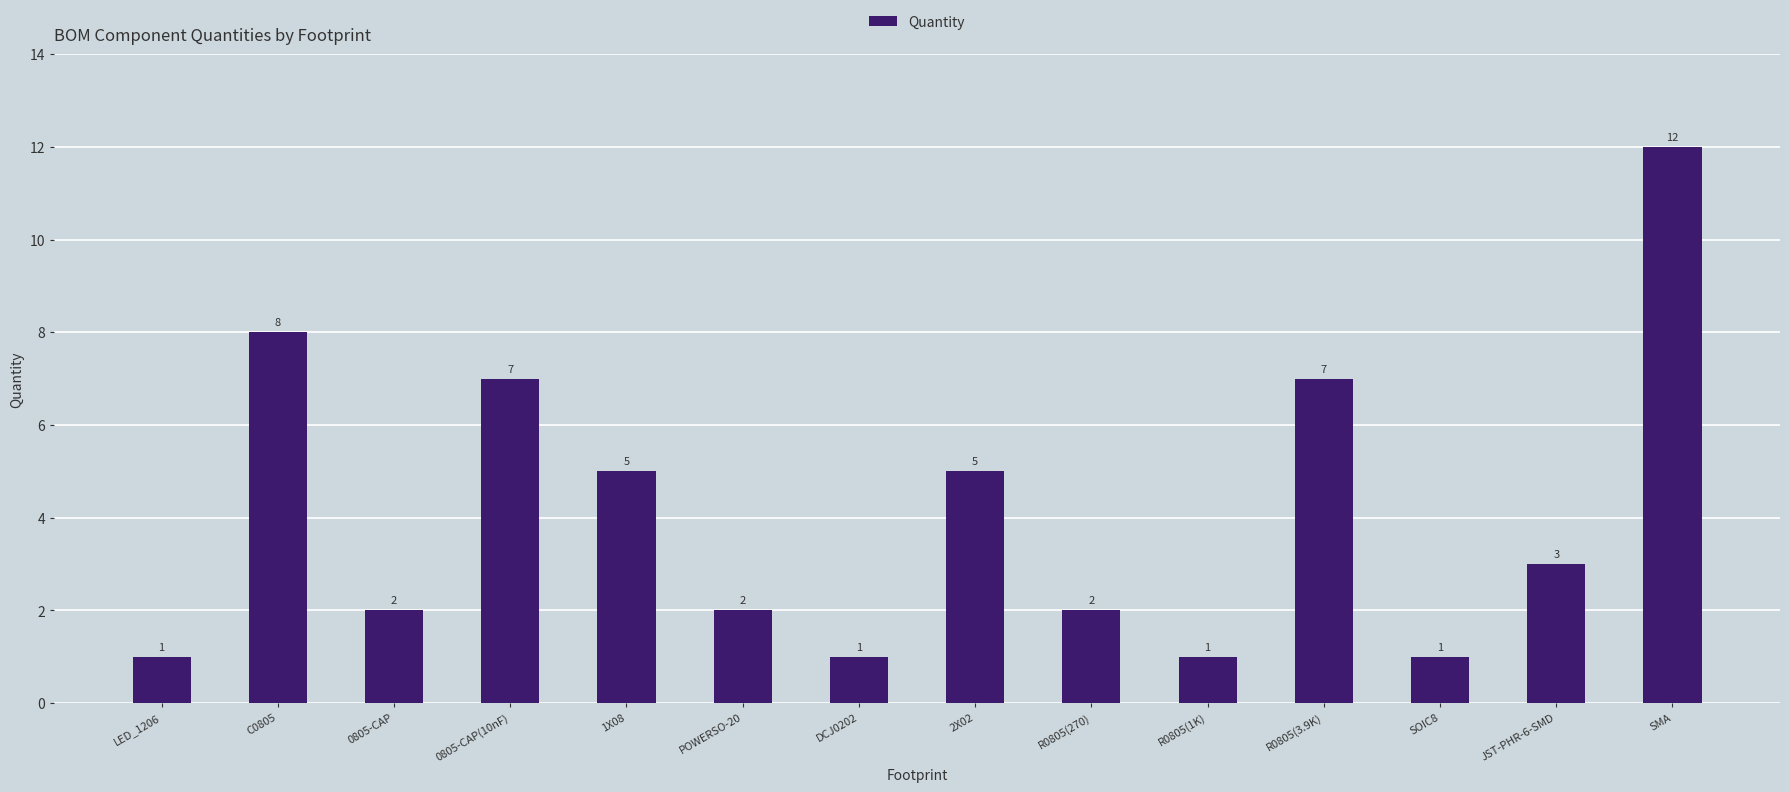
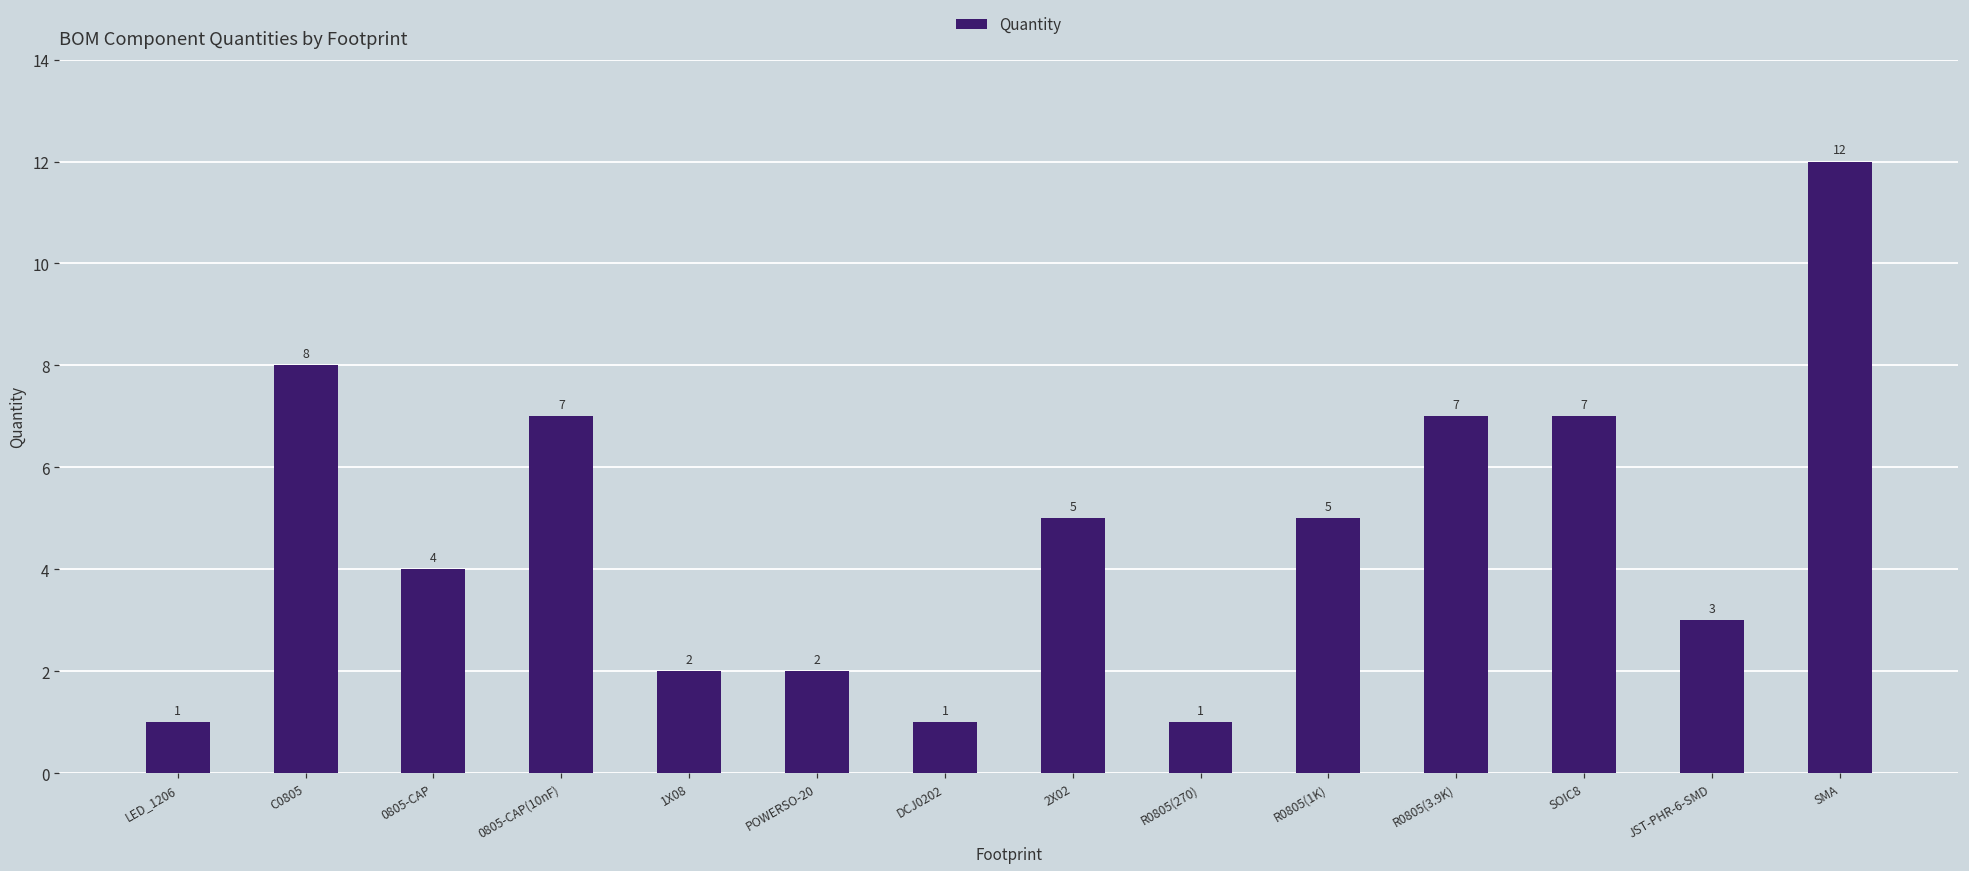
0805-CAP: 2 -> 4
1X08: 5 -> 2
R0805(270): 2 -> 1
R0805(1K): 1 -> 5
SOIC8: 1 -> 7
